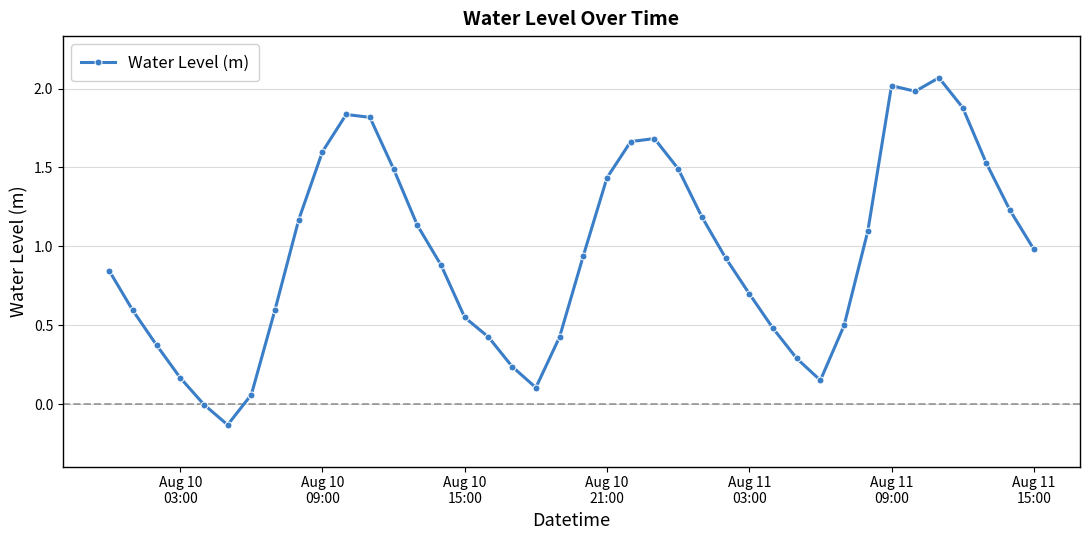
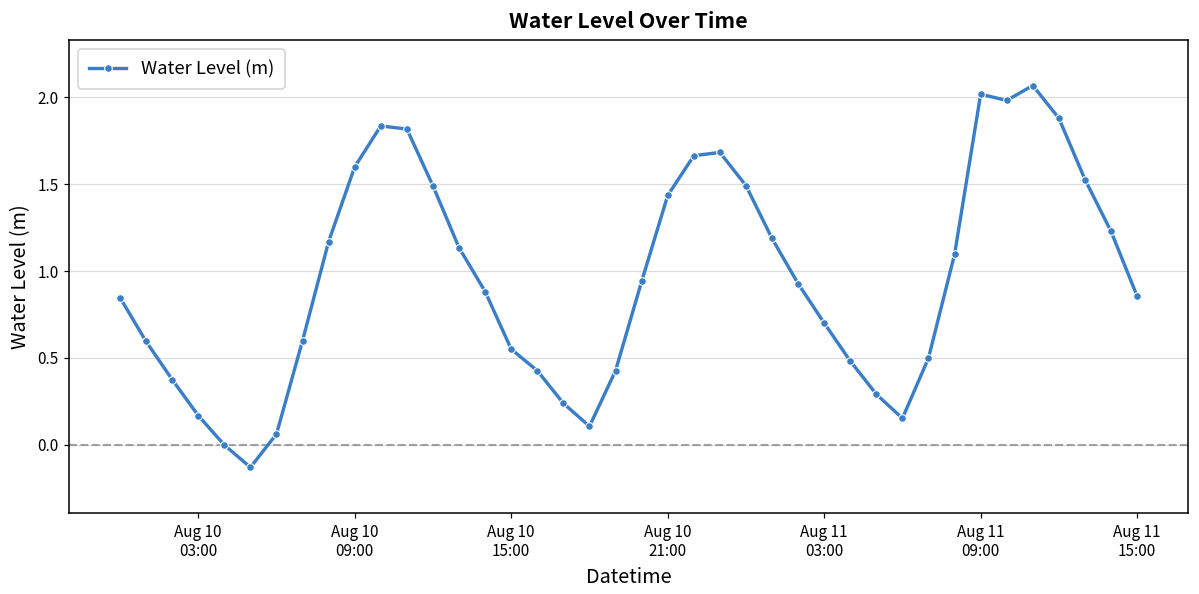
Aug 11 15:00: 0.98 -> 0.86
